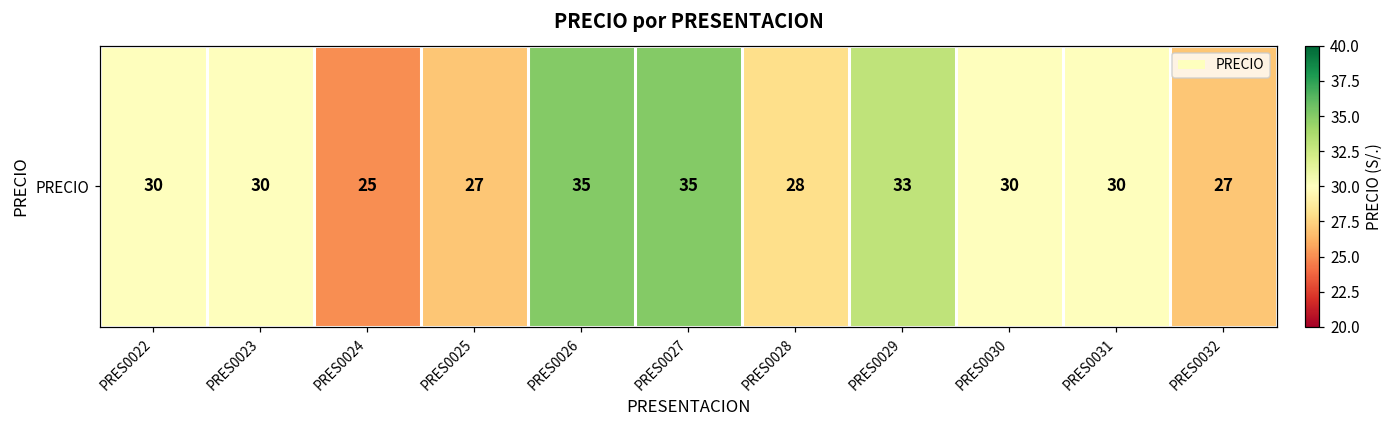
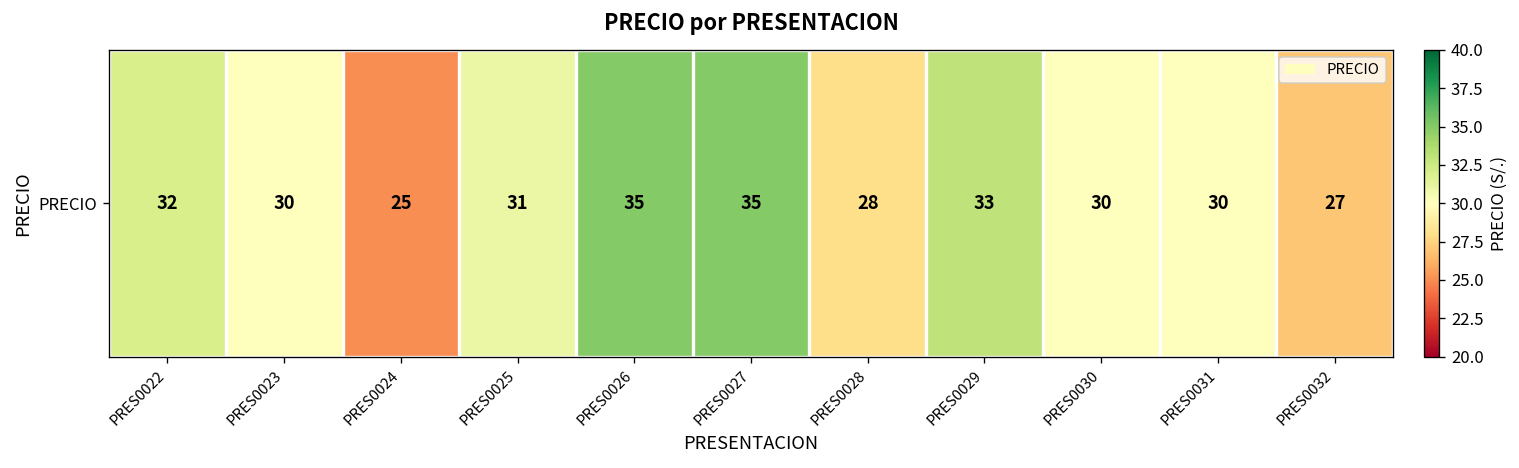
PRECIO, PRES0022: 30 -> 32
PRECIO, PRES0025: 27 -> 31
